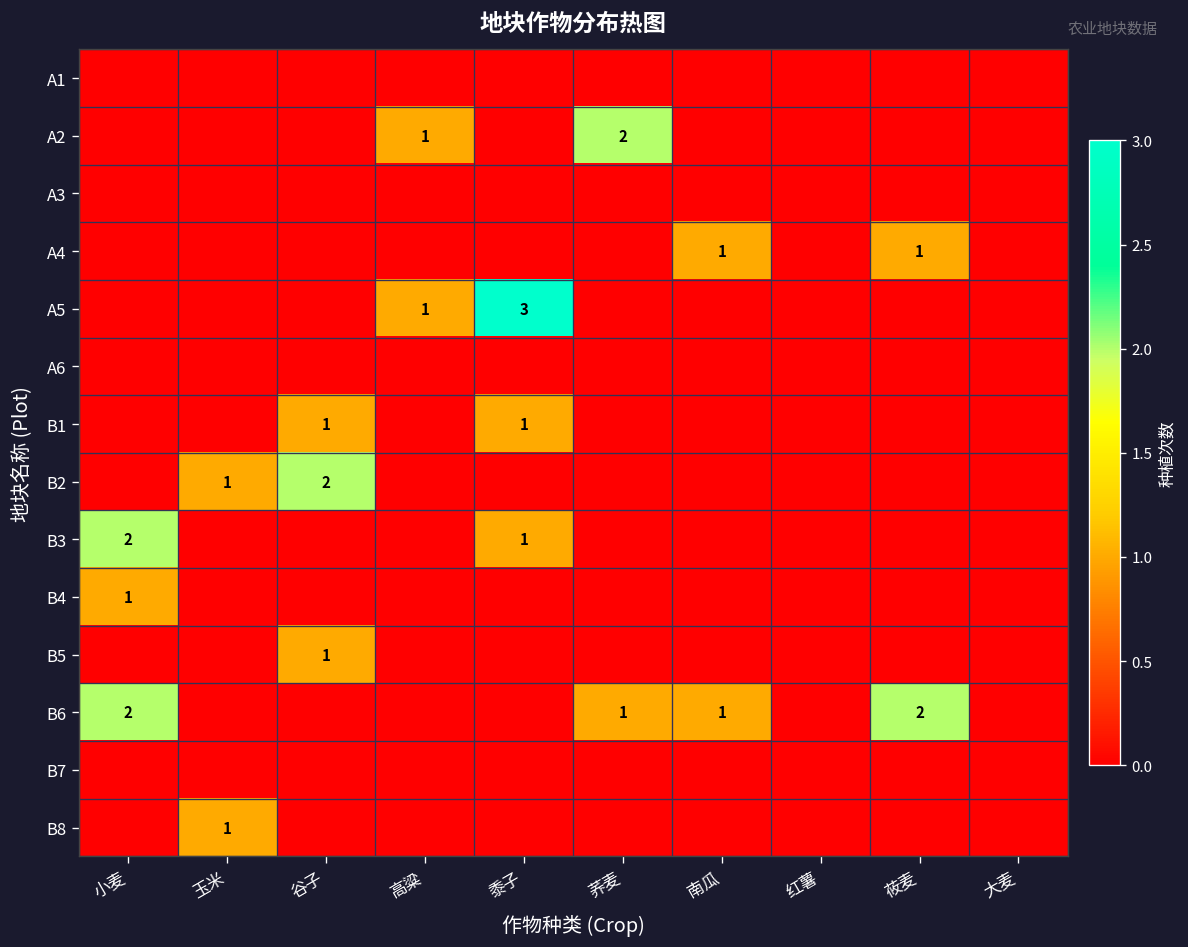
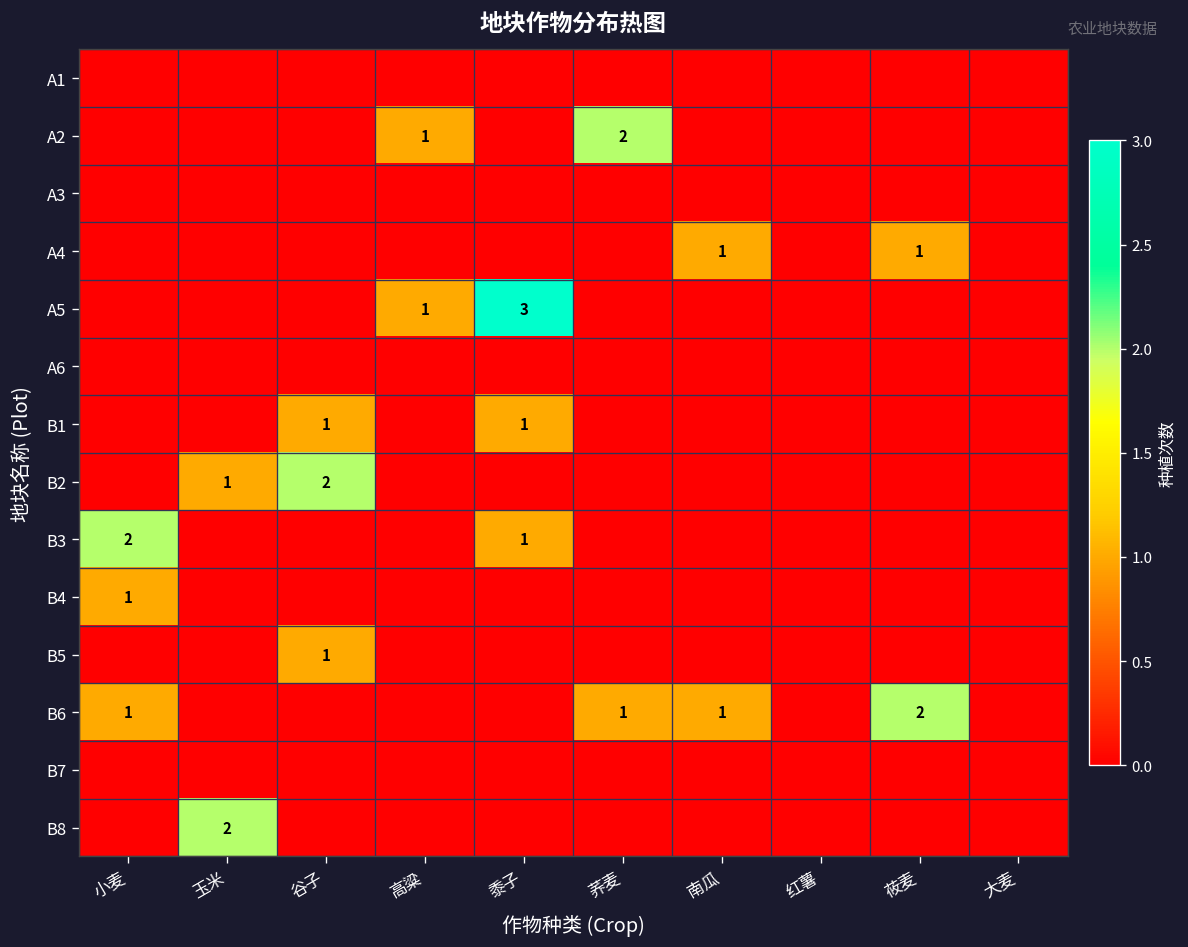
B6, 小麦: 2 -> 1
B8, 玉米: 1 -> 2
